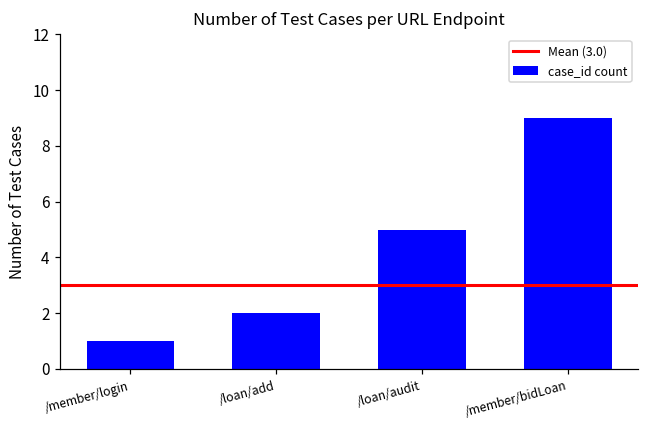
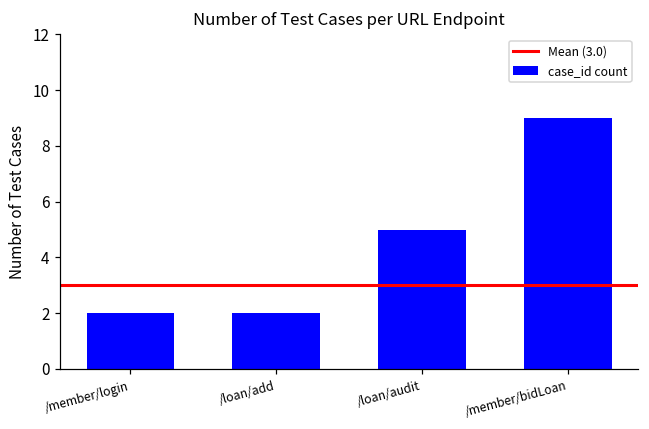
/member/login: 1 -> 2
